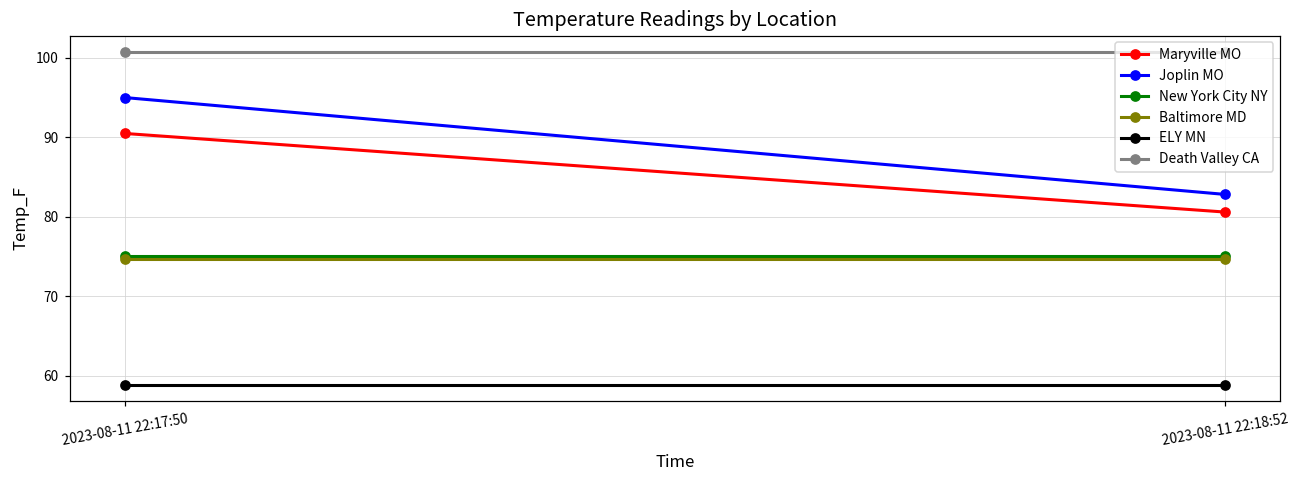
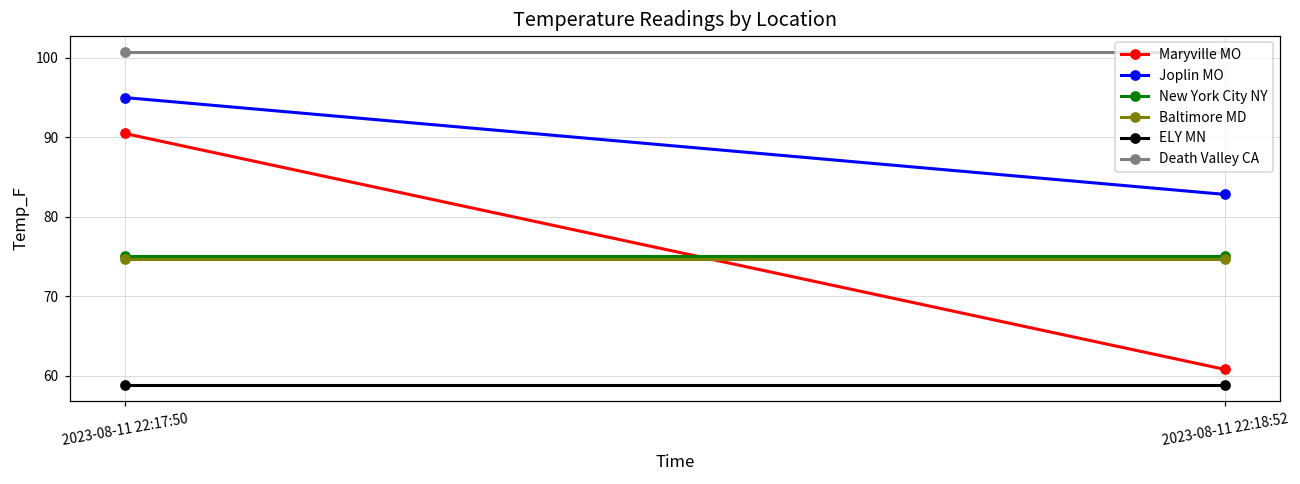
Maryville MO, 2023-08-11 22:18:52: 81 -> 61
